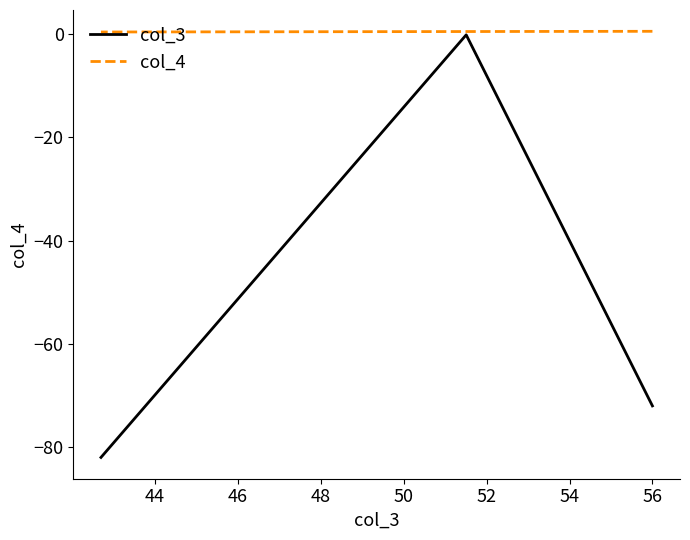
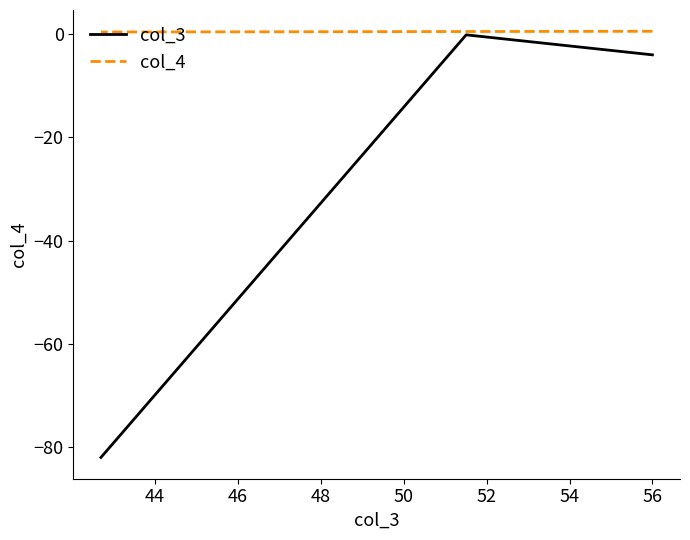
col_3, 56: -72 -> -4
